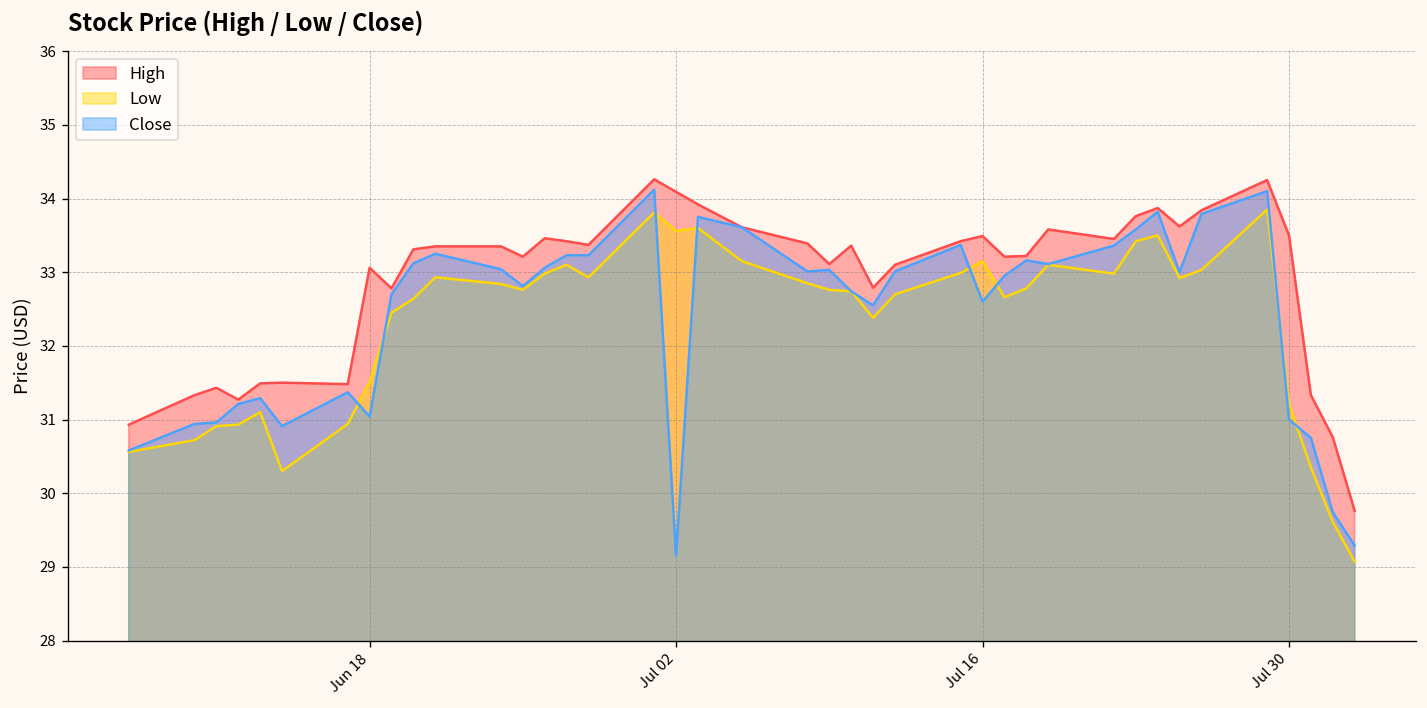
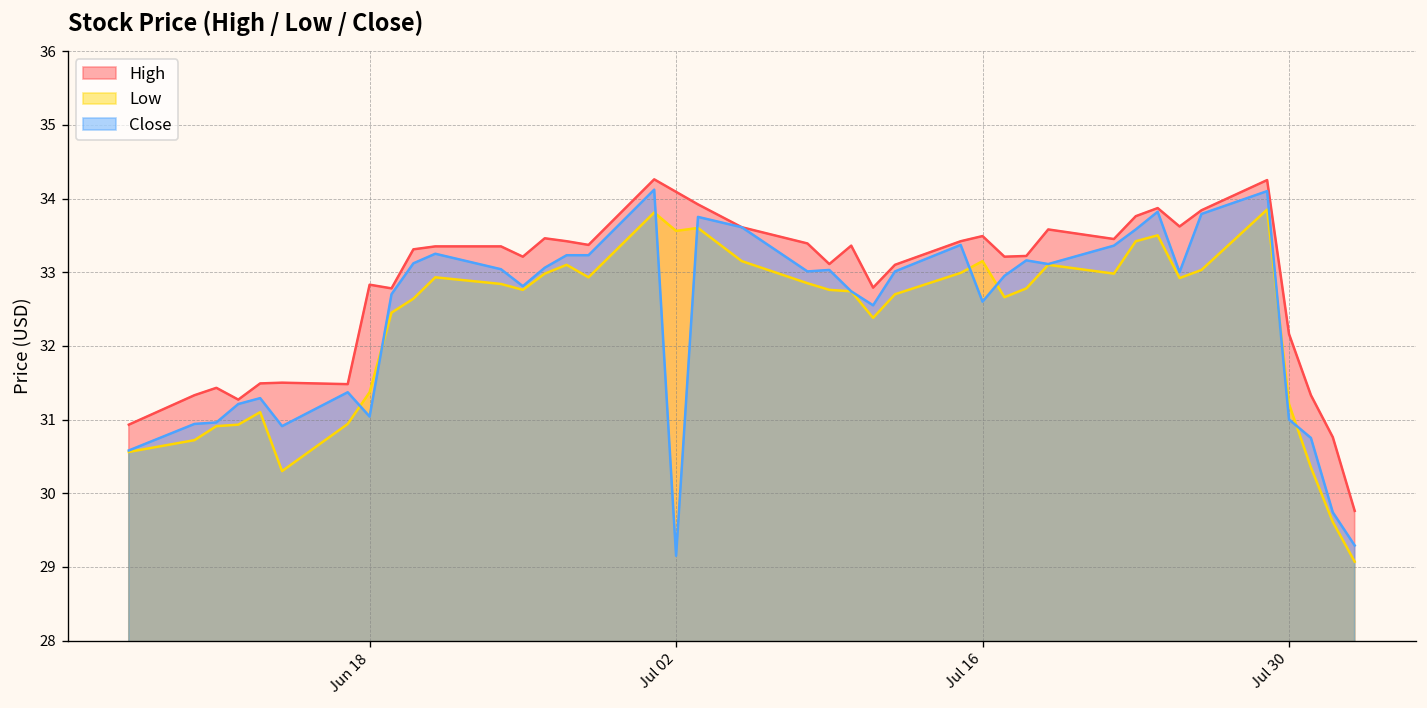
High, Jun 18: 33.1 -> 32.8
Low, Jun 18: 31.5 -> 31.4
High, Jul 30: 33.5 -> 32.2
